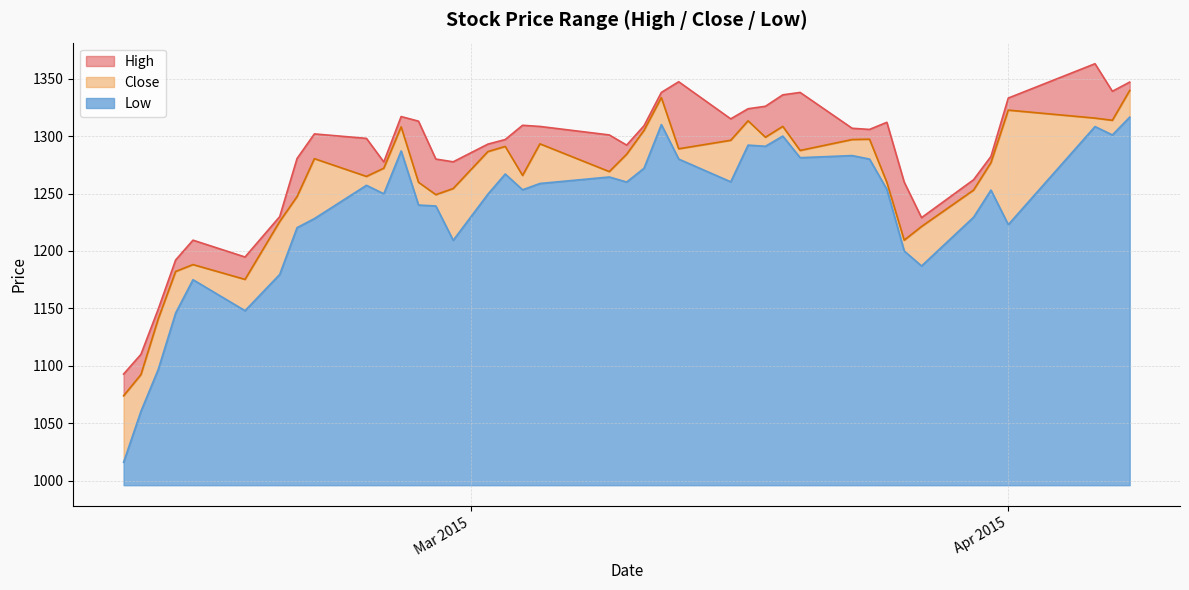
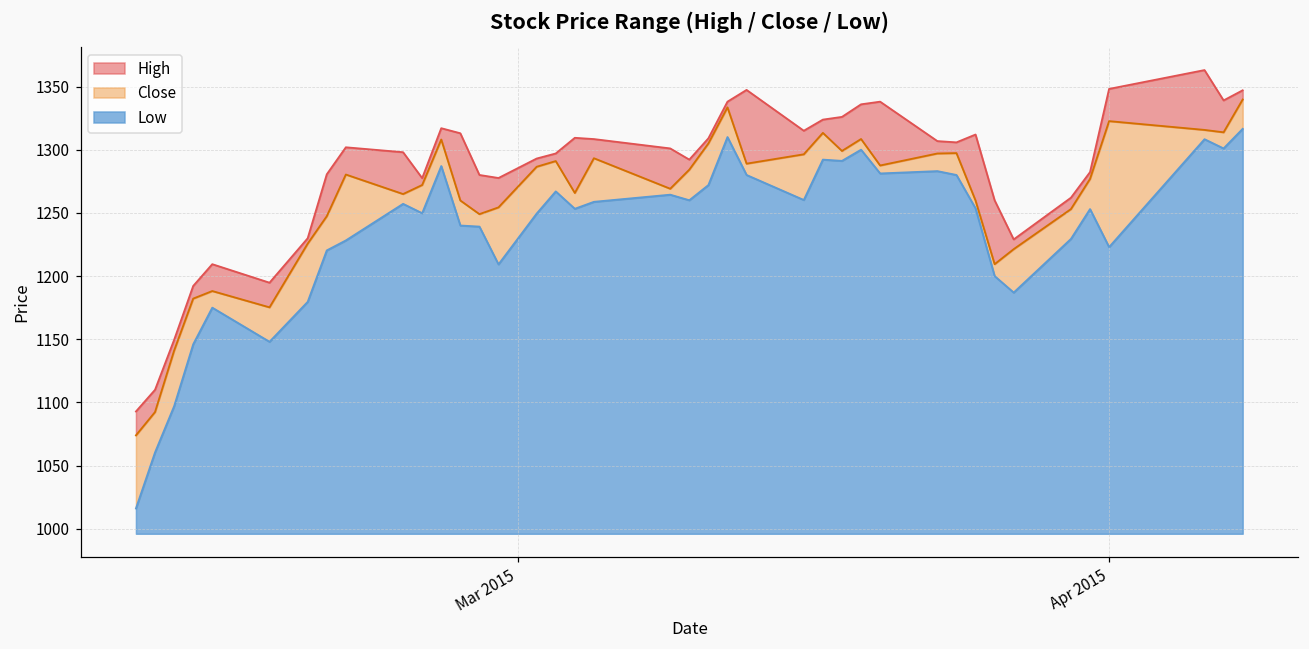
High, Apr 2015: 1333 -> 1348
